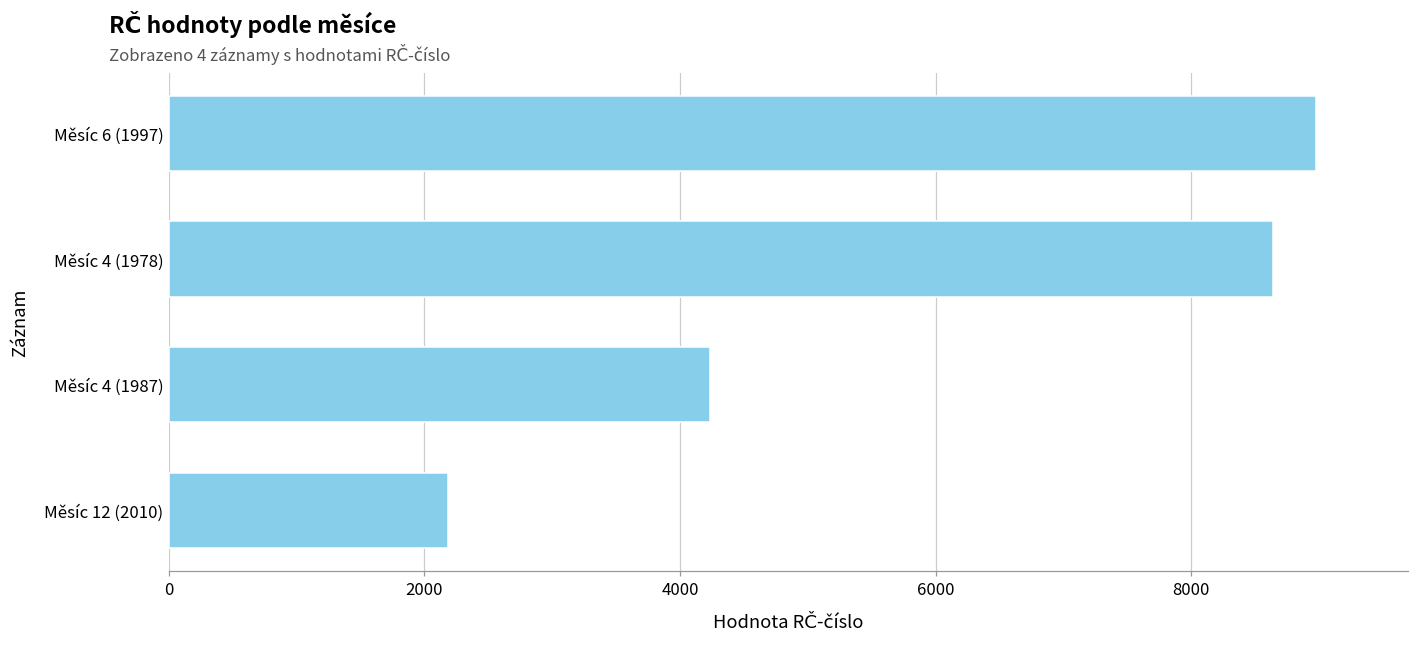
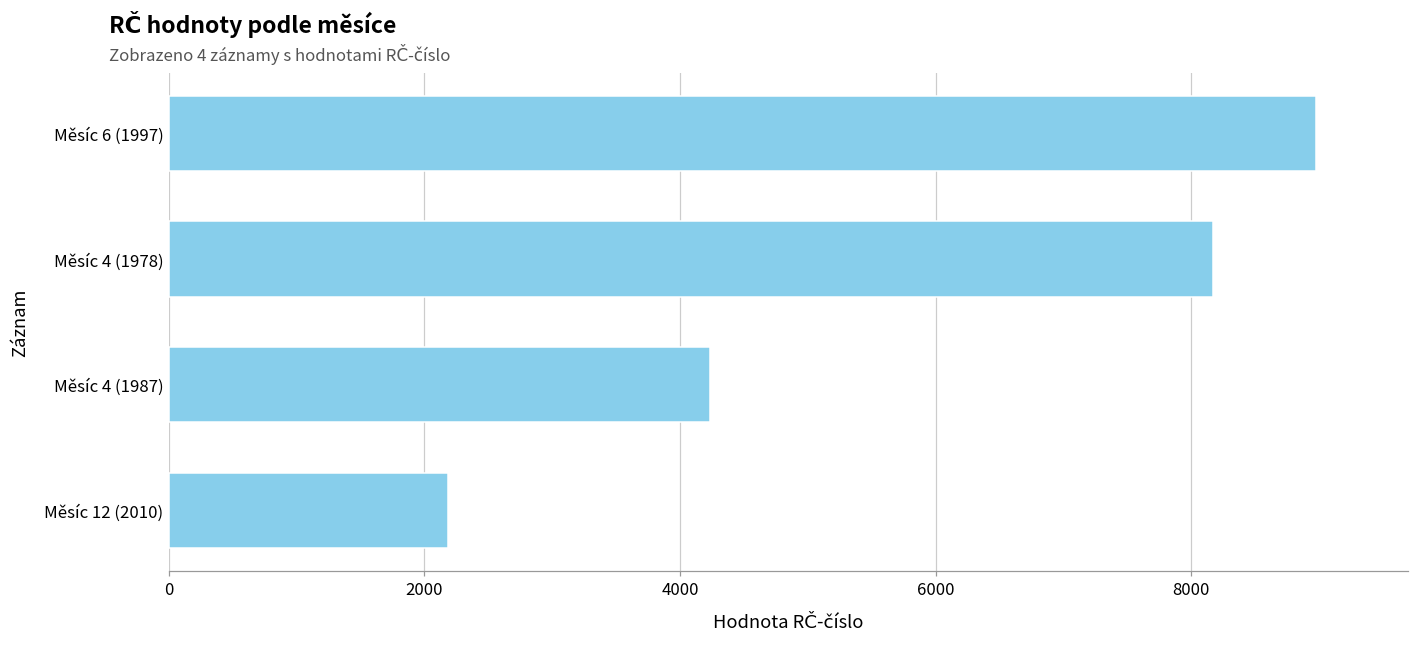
Měsíc 4 (1978): 8640 -> 8170
